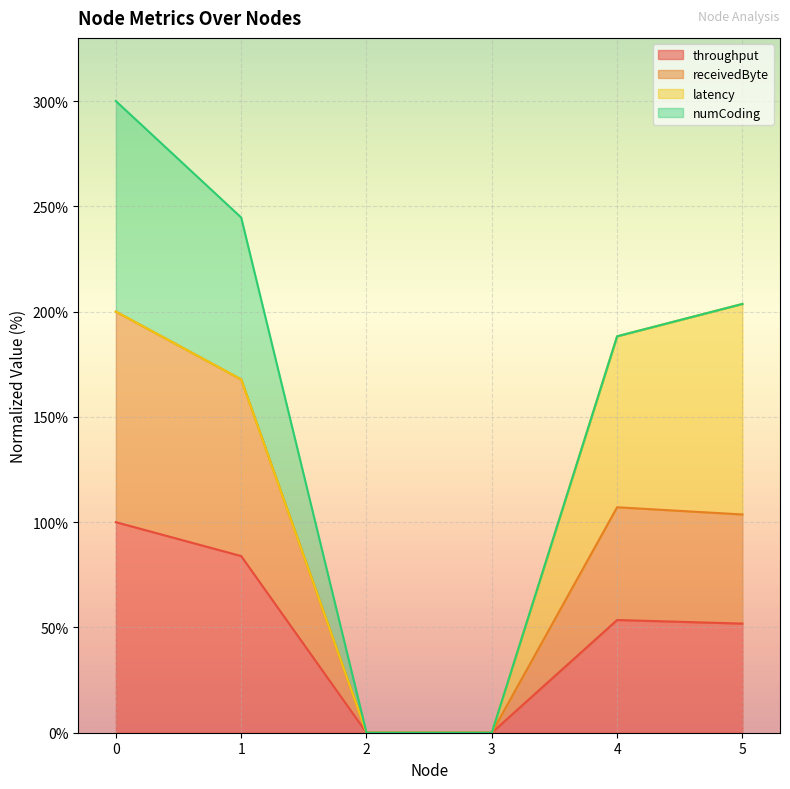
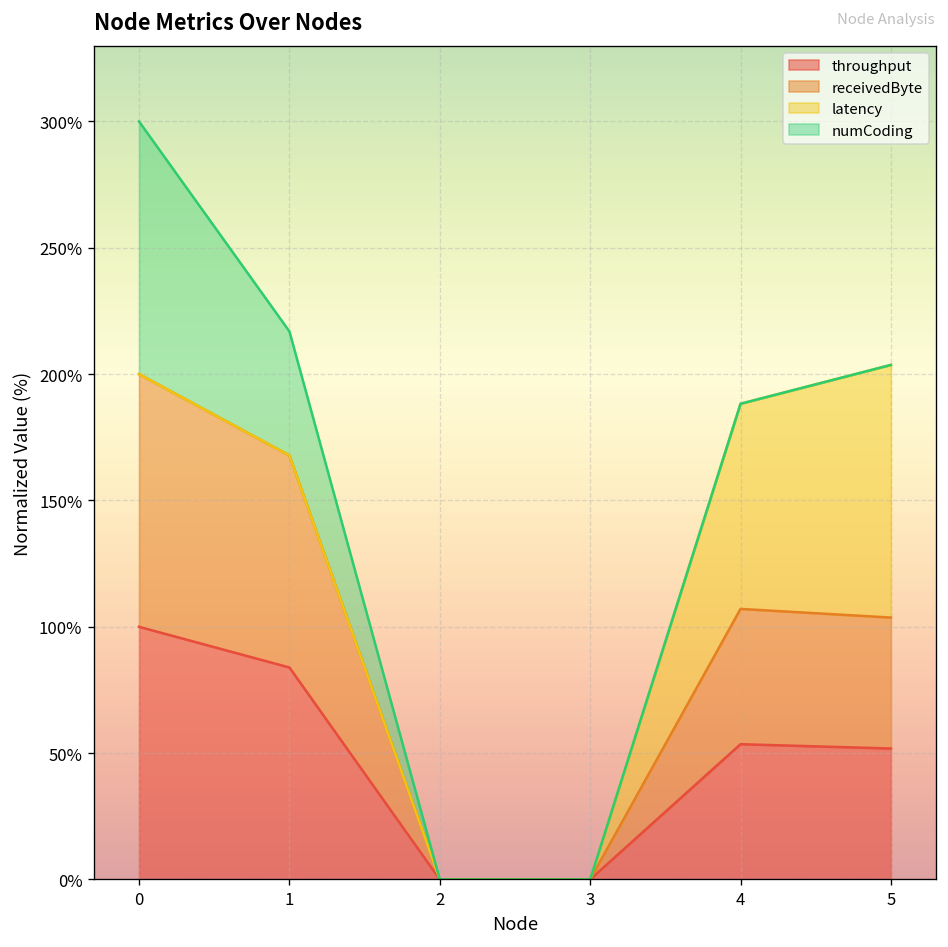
numCoding, 1: 77% -> 49%
